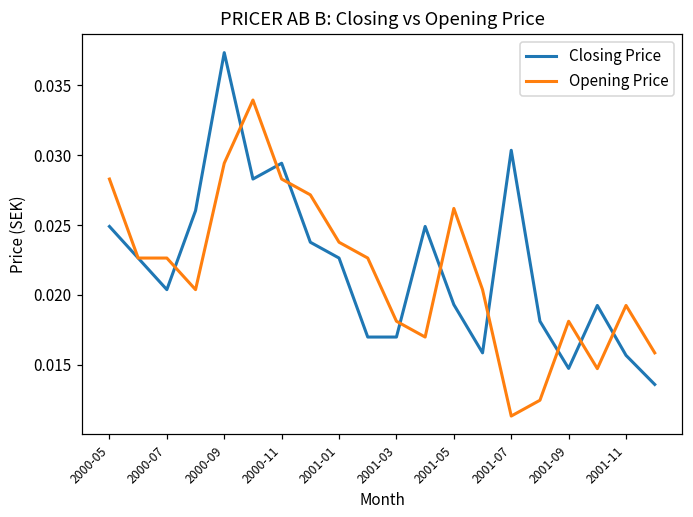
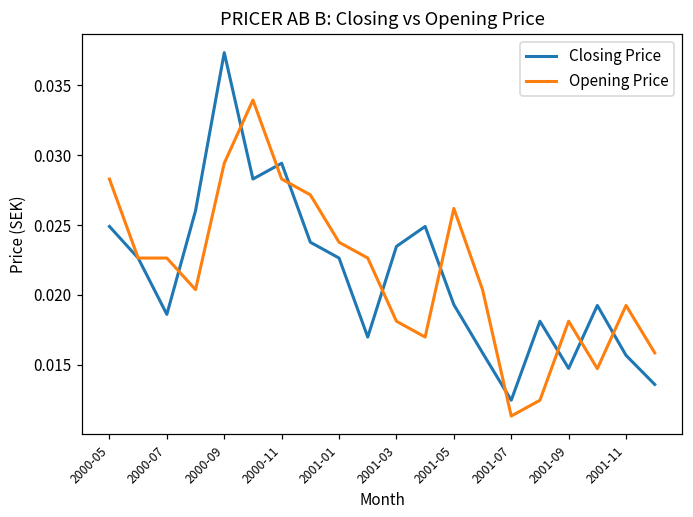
Closing Price, 2000-07: 0.0204 -> 0.0186
Closing Price, 2001-03: 0.0170 -> 0.0235
Closing Price, 2001-07: 0.0304 -> 0.0125
